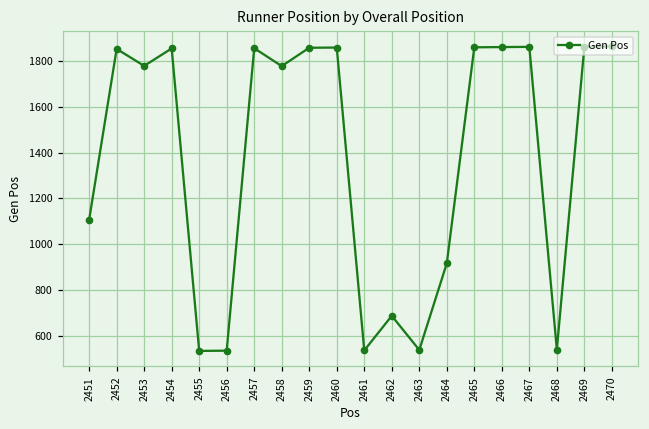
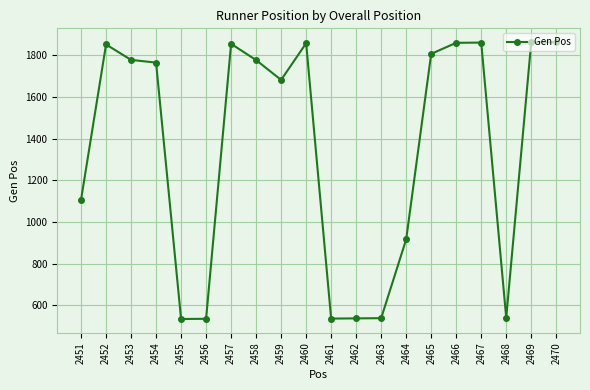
2454: 1850 -> 1770
2459: 1860 -> 1680
2462: 690 -> 540
2465: 1860 -> 1810
